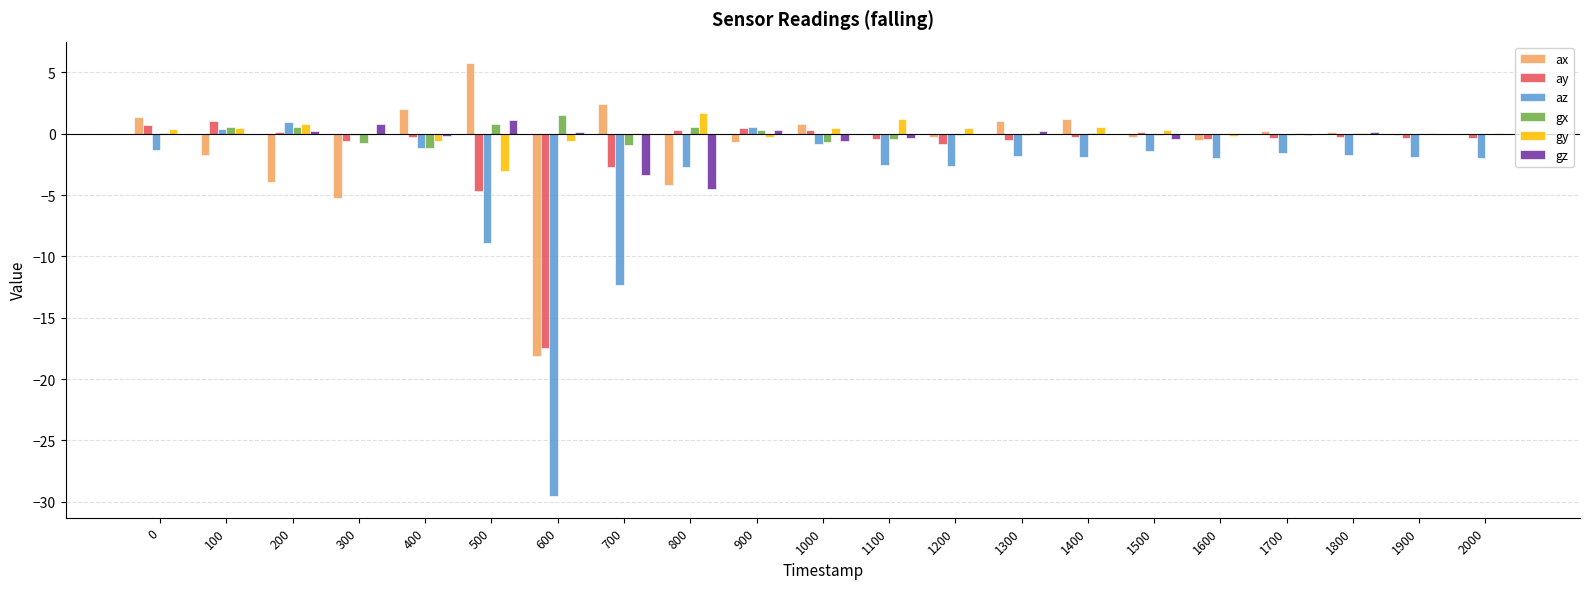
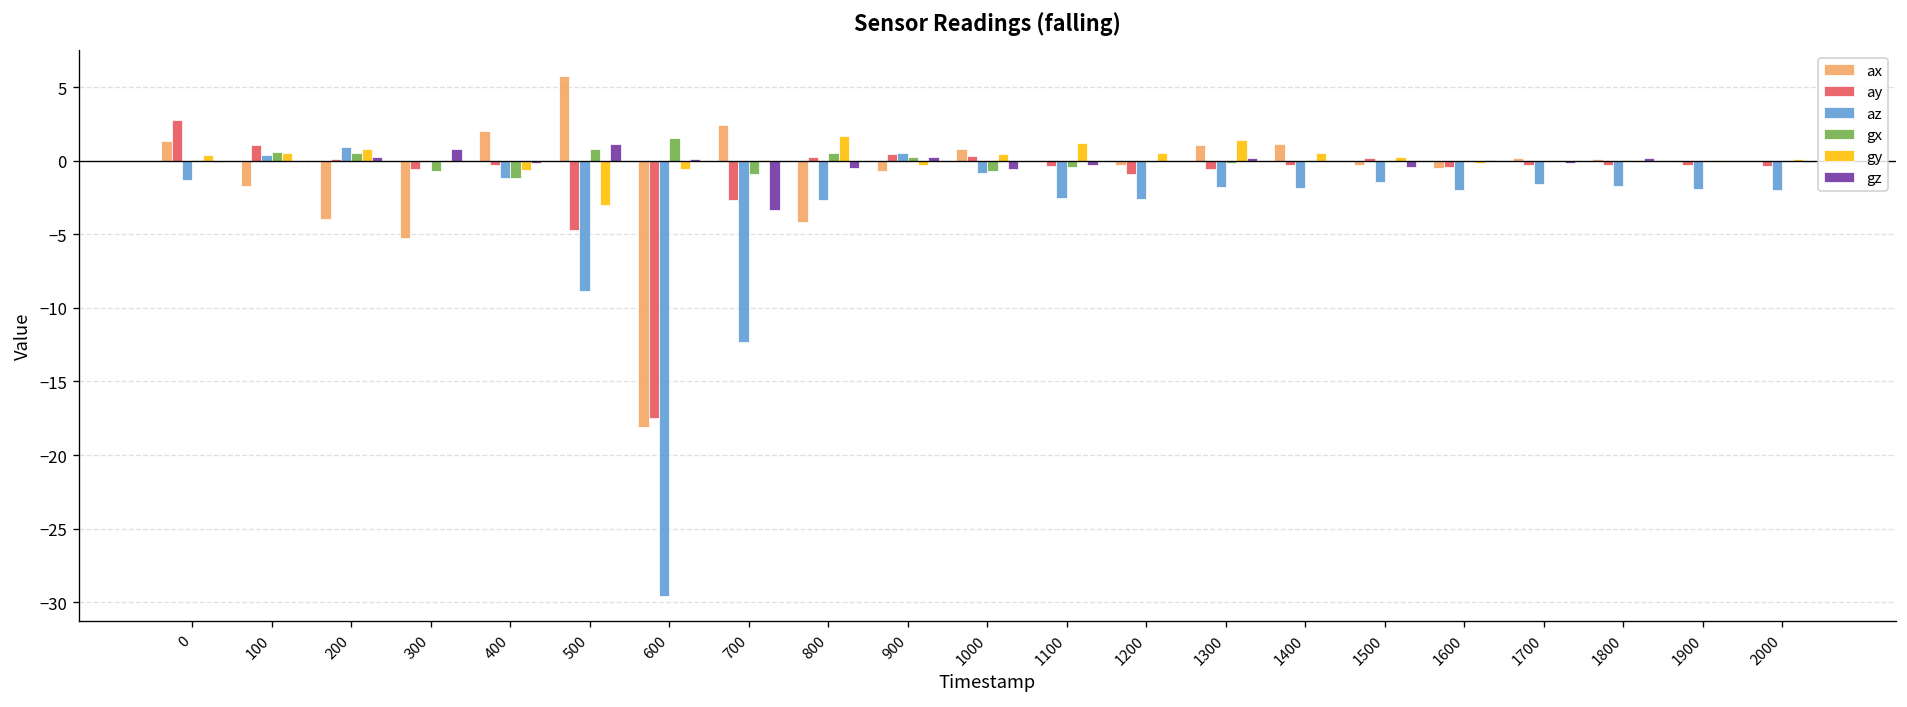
ay, 0: 0.7 -> 2.8
gz, 800: -4.5 -> -0.5
gy, 1300: 0.0 -> 1.4
